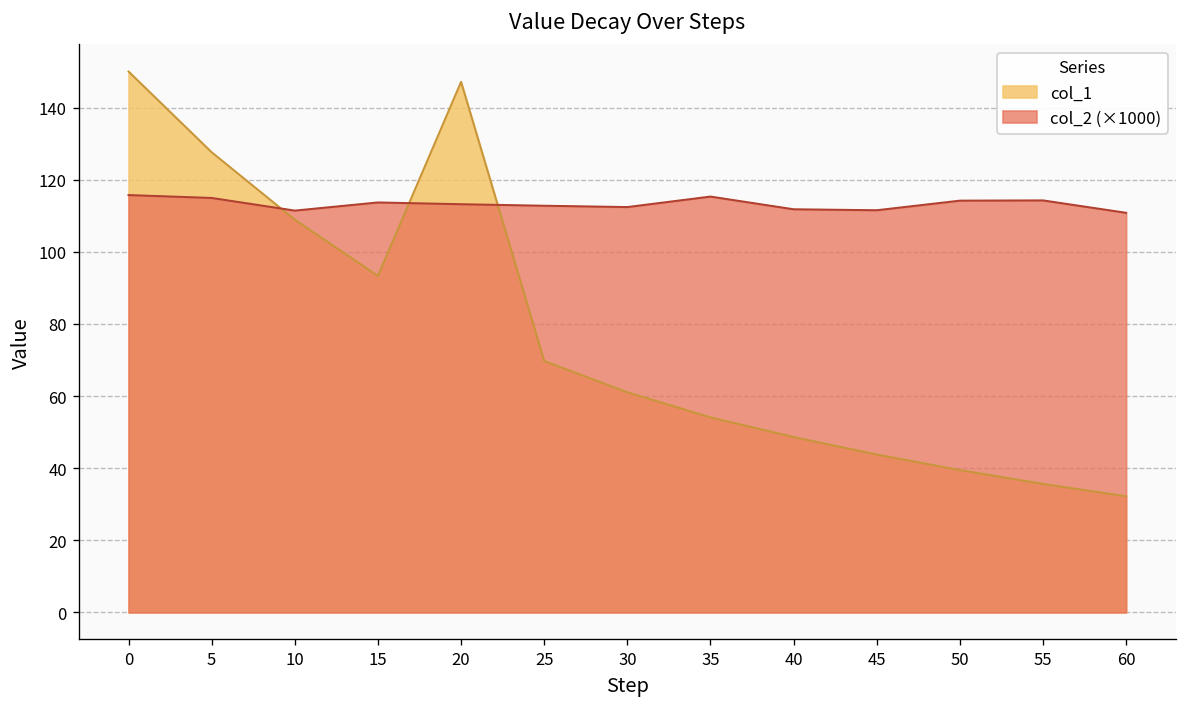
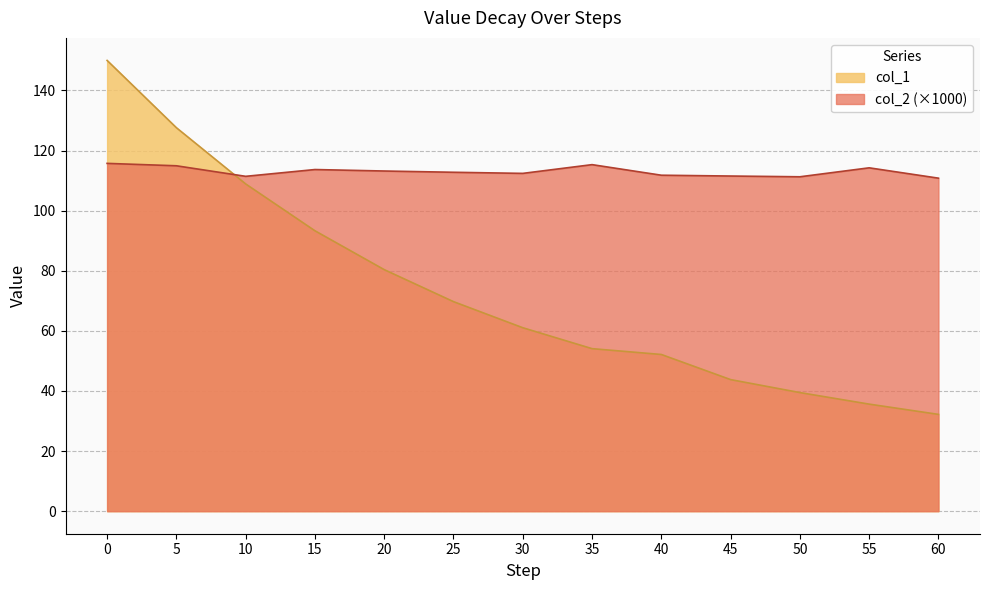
col_1, 20: 147 -> 80
col_1, 40: 49 -> 52
col_2 (×1000), 50: 114 -> 111
